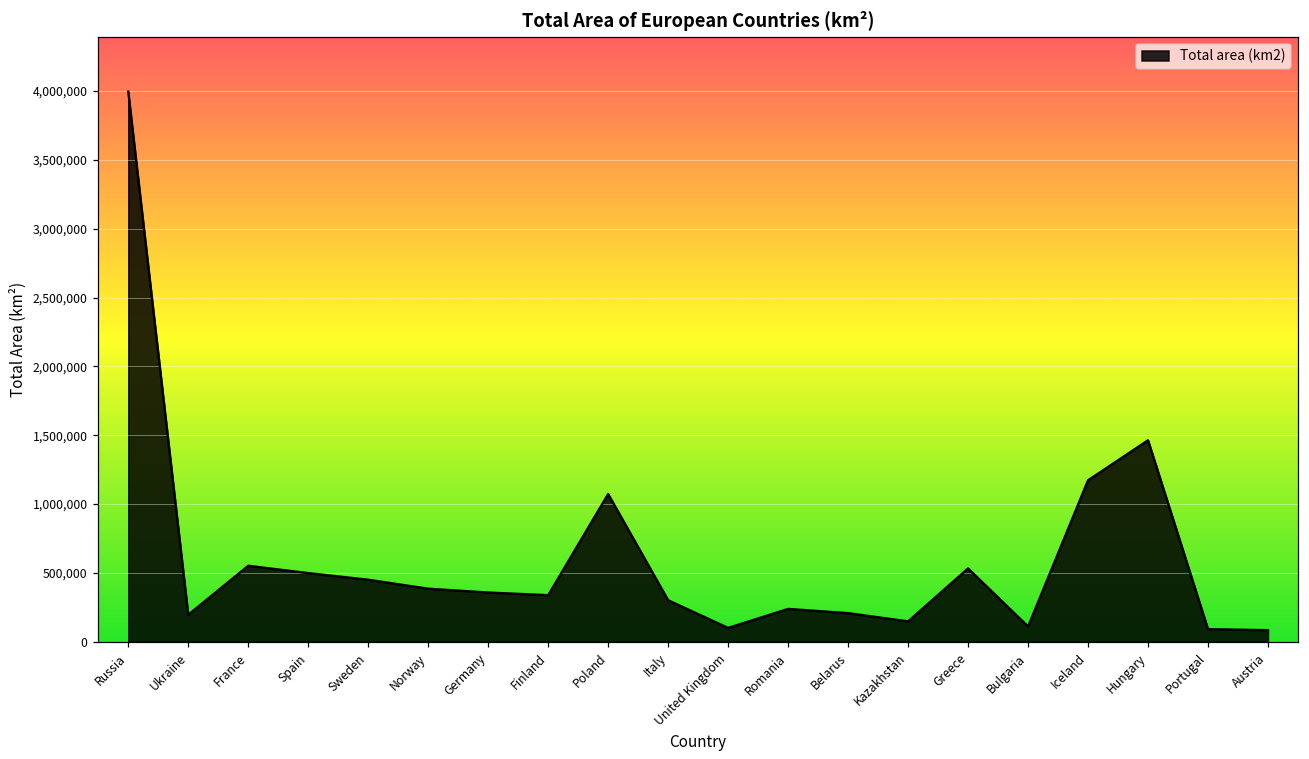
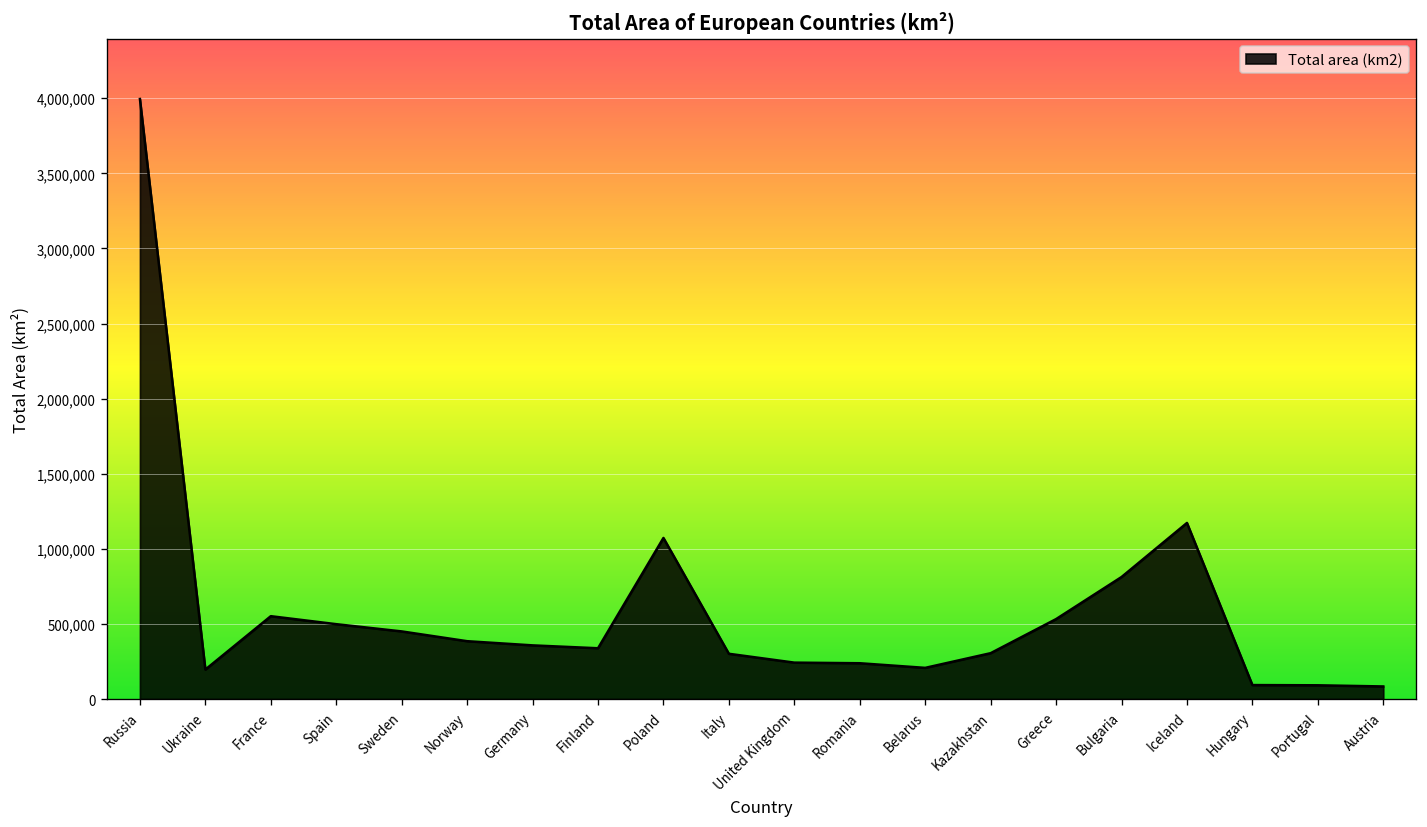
United Kingdom: 100,000 -> 240,000
Kazakhstan: 150,000 -> 310,000
Bulgaria: 110,000 -> 810,000
Hungary: 1,460,000 -> 90,000
